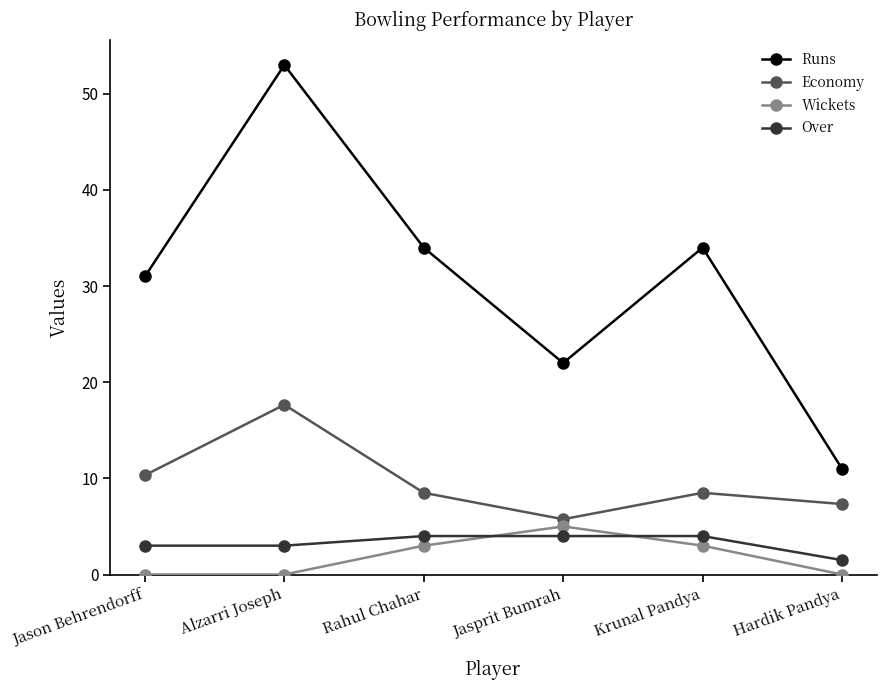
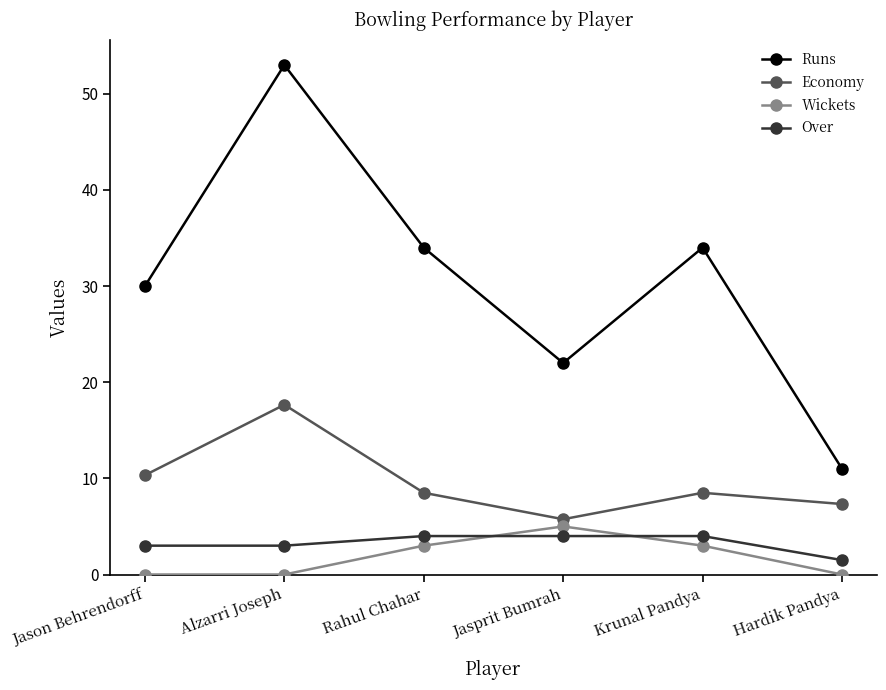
Runs, Jason Behrendorff: 31 -> 30
